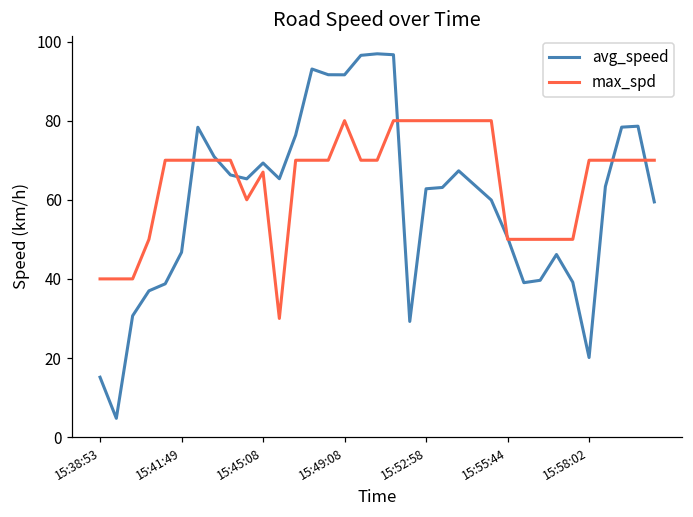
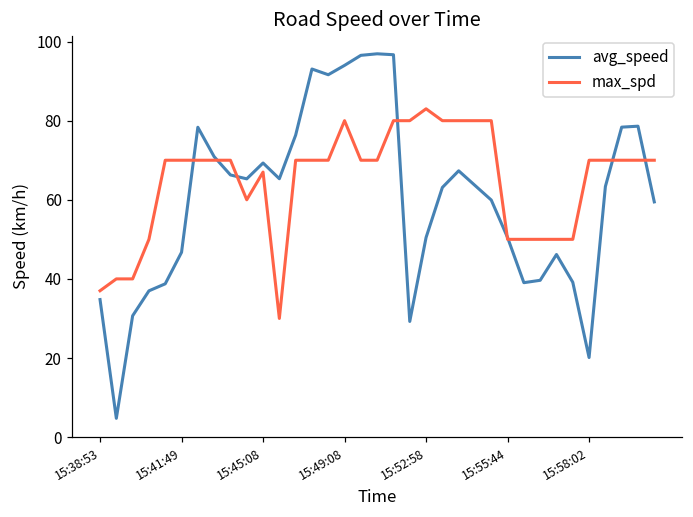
avg_speed, 15:38:53: 15 -> 35
max_spd, 15:38:53: 40 -> 37
avg_speed, 15:49:08: 92 -> 94
avg_speed, 15:52:58: 63 -> 50
max_spd, 15:52:58: 80 -> 83
